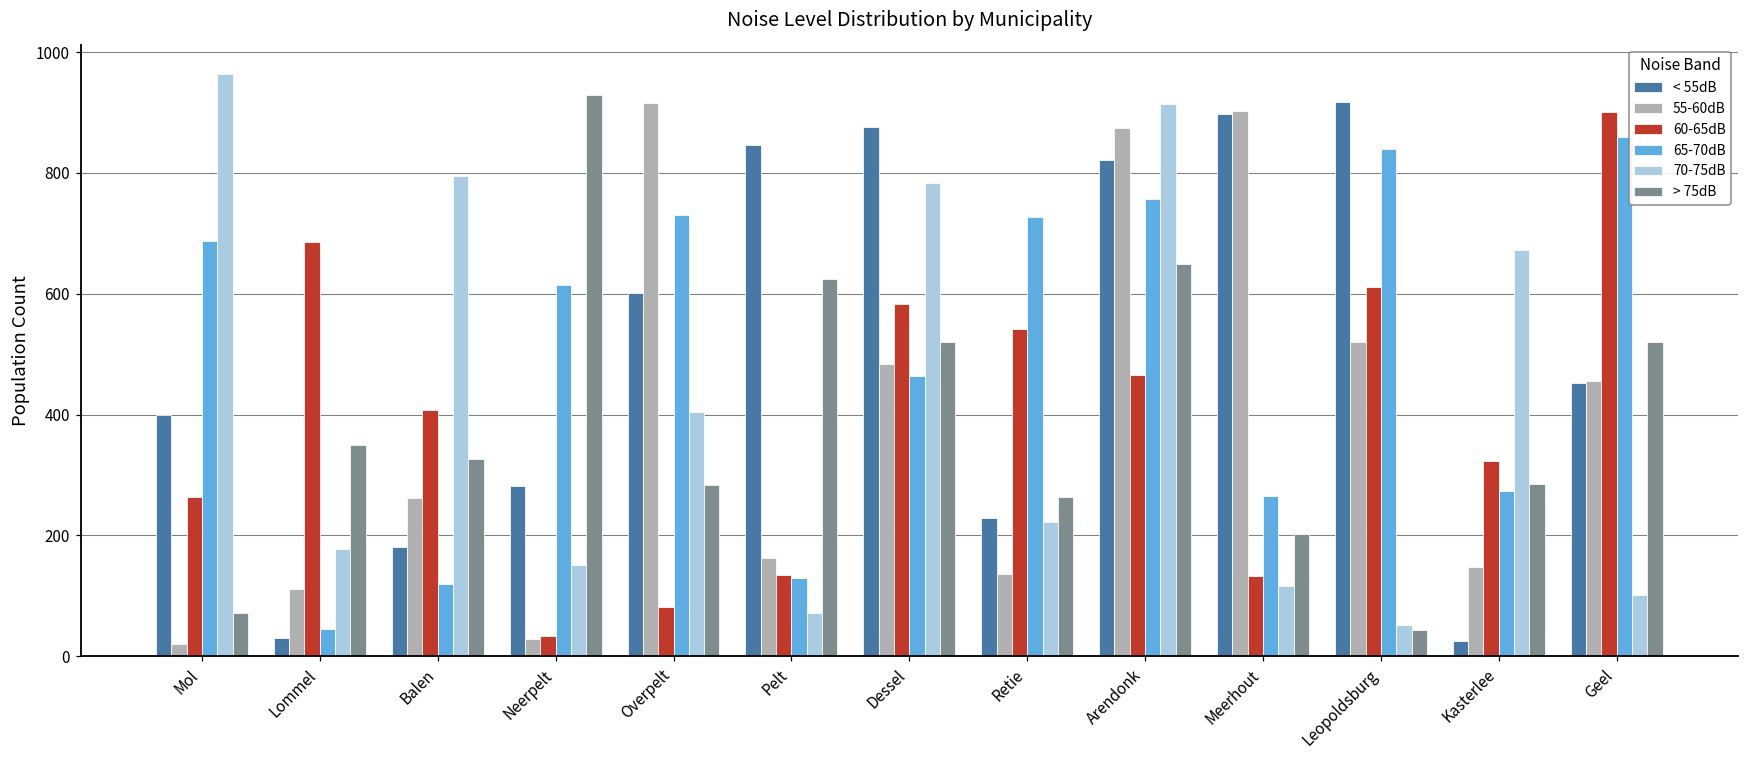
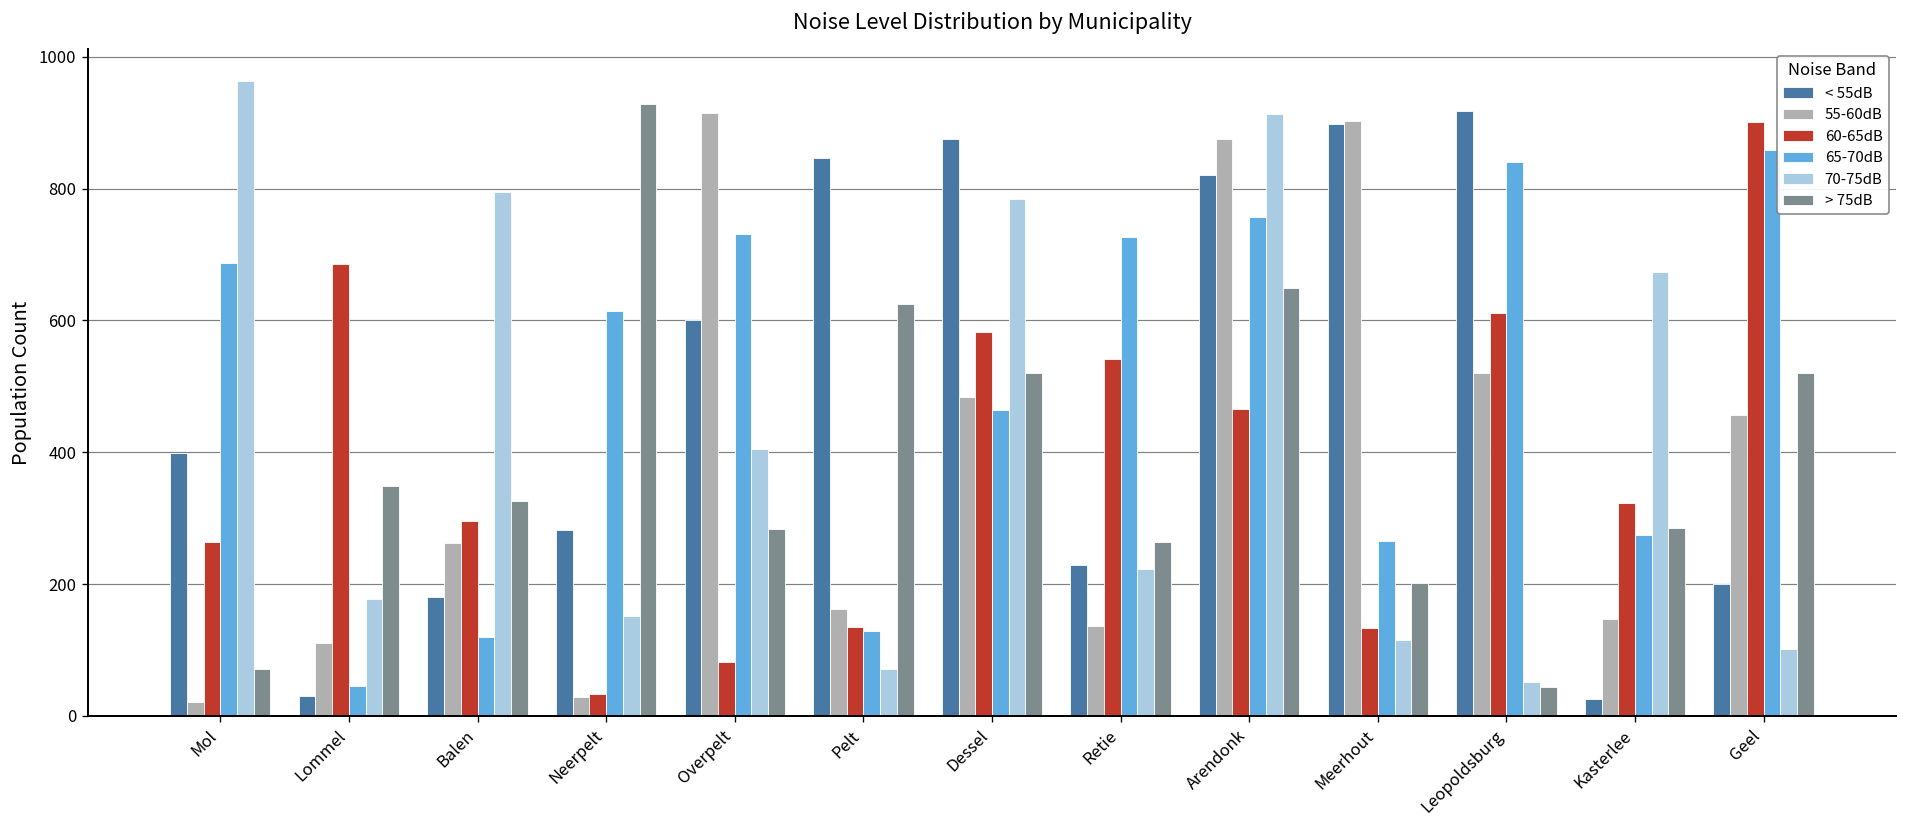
60-65dB, Balen: 410 -> 300
< 55dB, Geel: 450 -> 200
